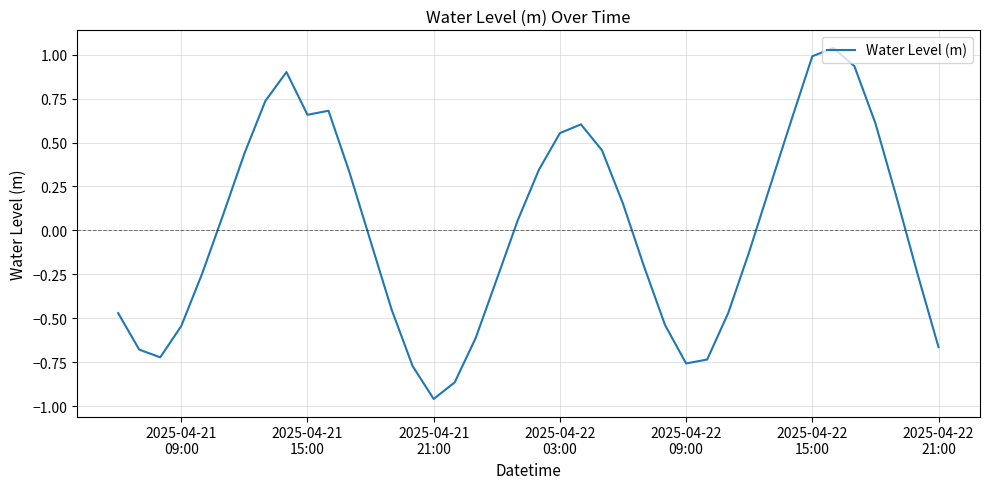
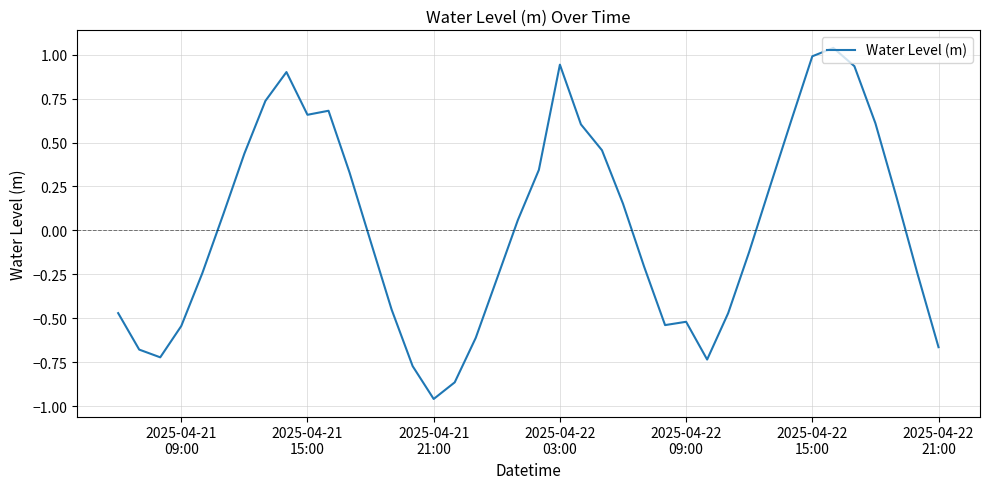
2025-04-22 03:00: 0.55 -> 0.94
2025-04-22 09:00: -0.76 -> -0.52
